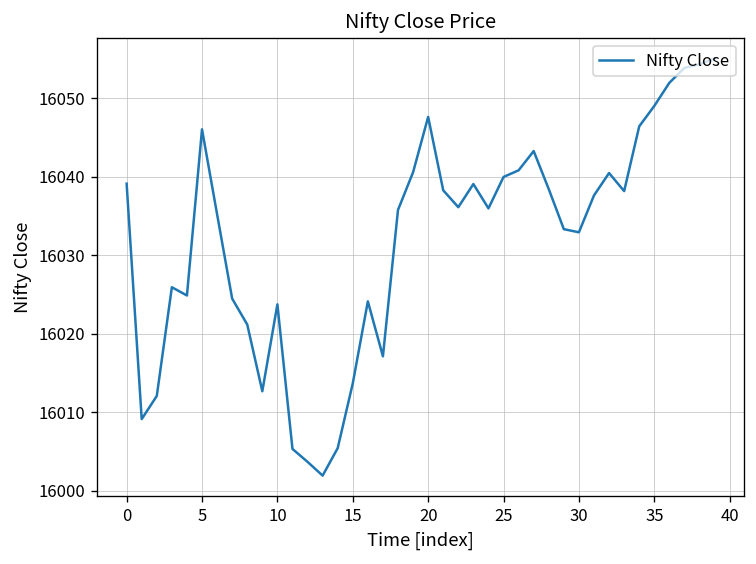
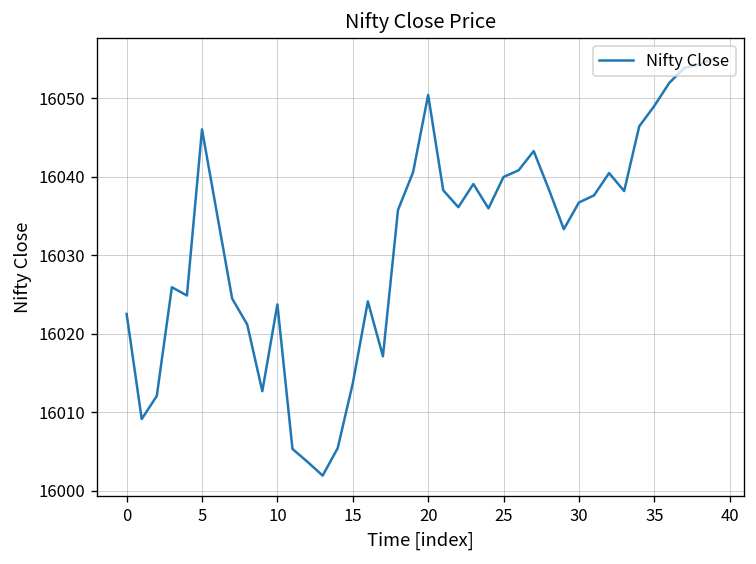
0: 16039 -> 16023
20: 16048 -> 16050
30: 16033 -> 16037
